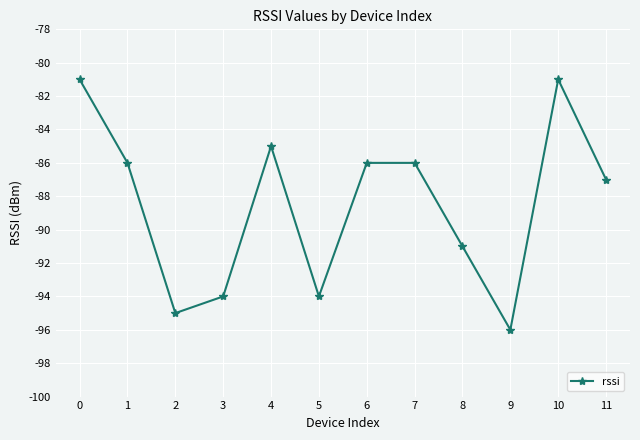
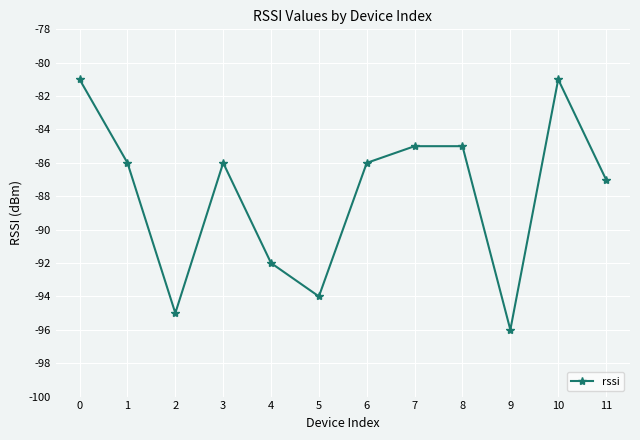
3: -94 -> -86
4: -85 -> -92
7: -86 -> -85
8: -91 -> -85
